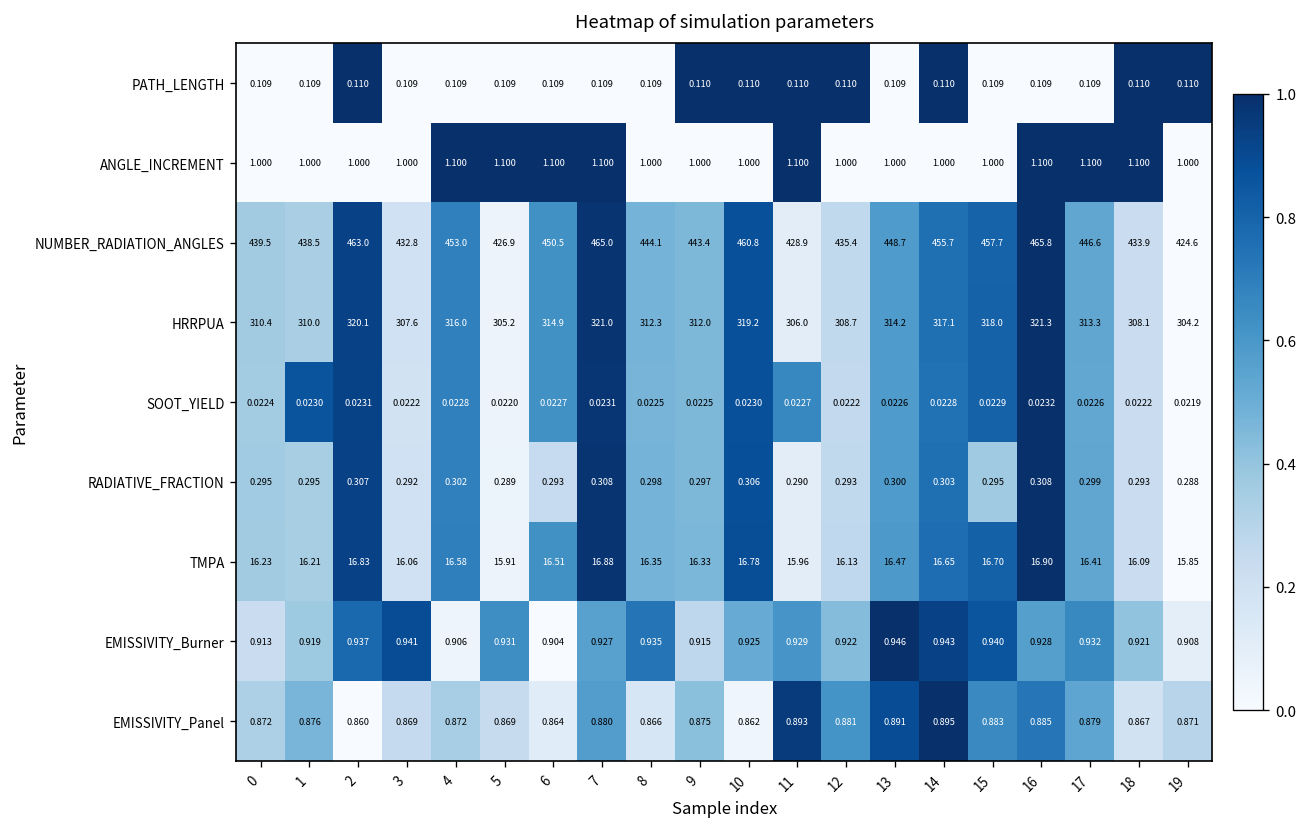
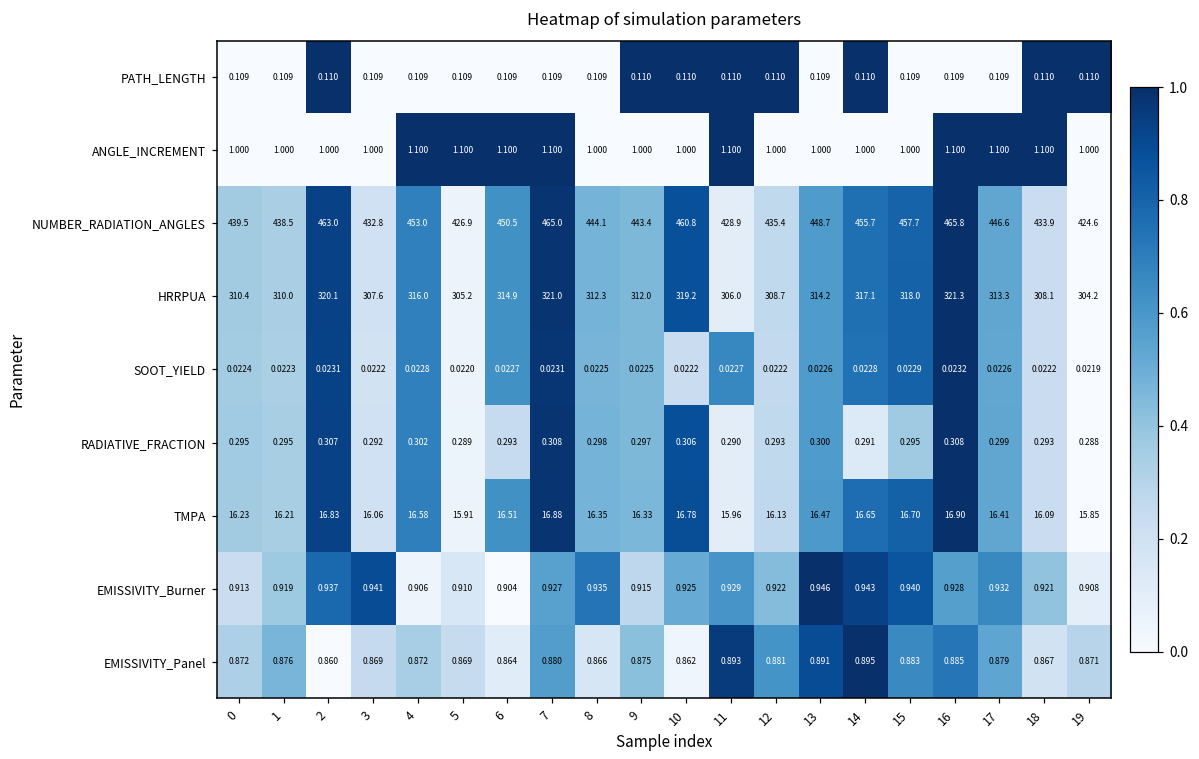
SOOT_YIELD, 1: 0.0230 -> 0.0223
SOOT_YIELD, 10: 0.0230 -> 0.0222
RADIATIVE_FRACTION, 14: 0.303 -> 0.291
EMISSIVITY_Burner, 5: 0.931 -> 0.910
